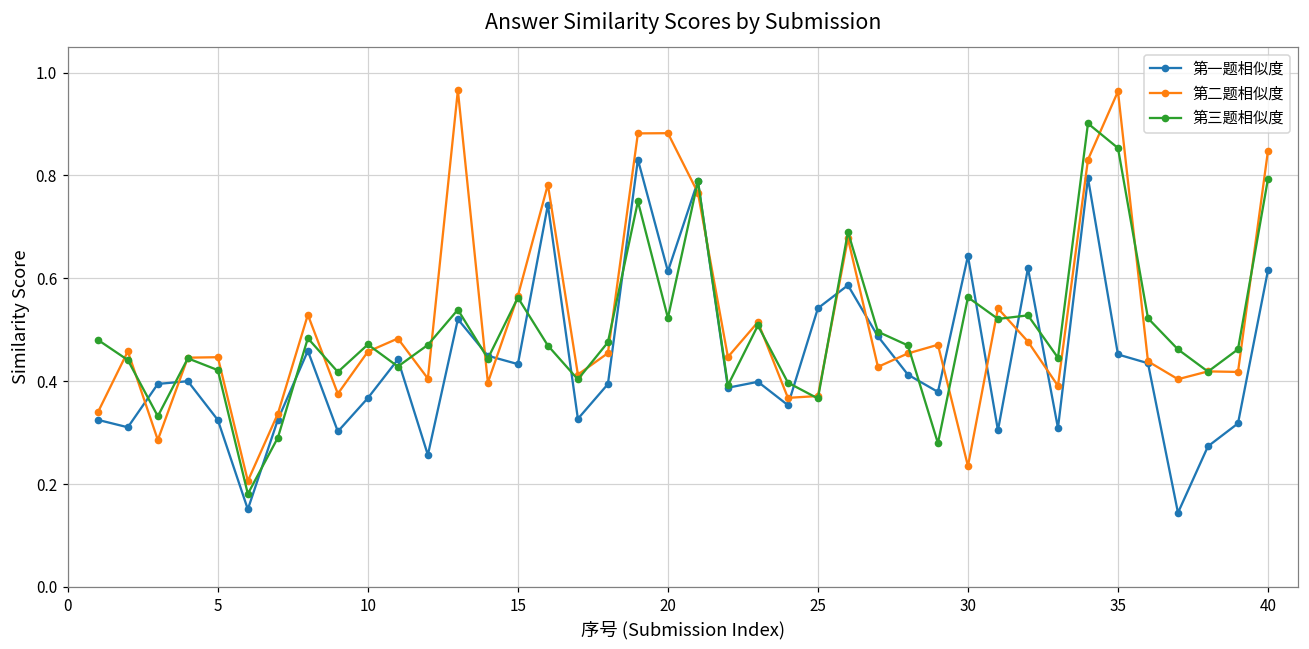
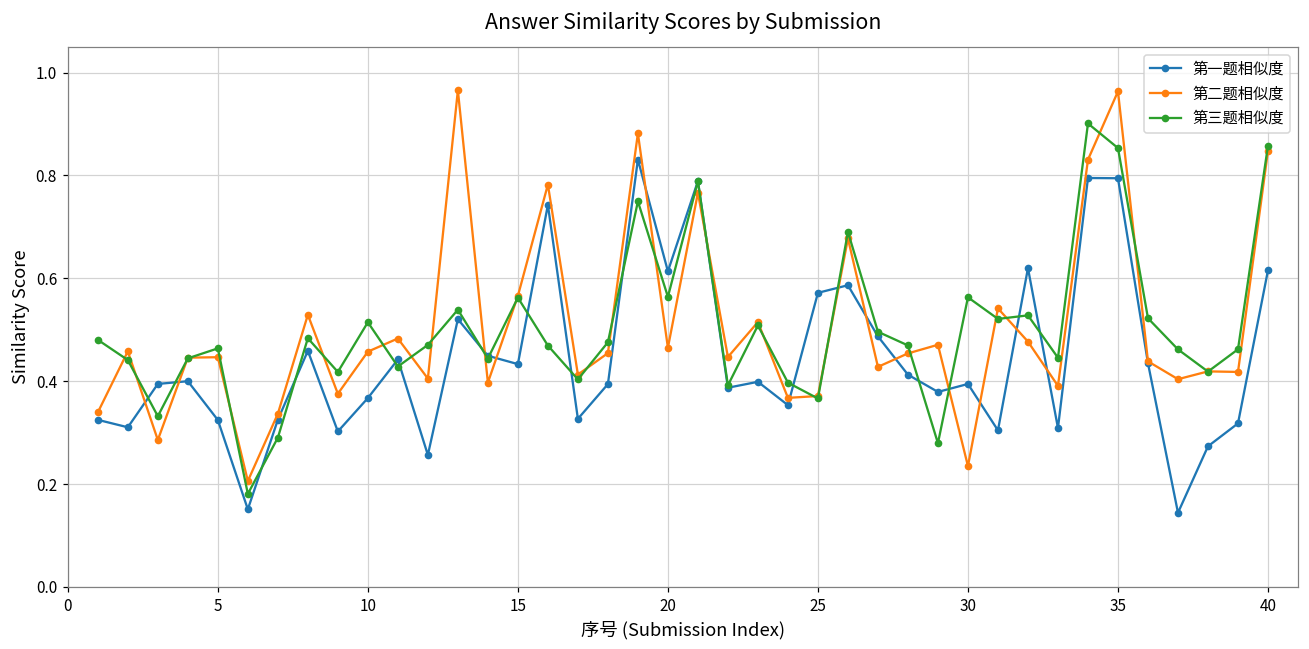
第三题相似度, 5: 0.42 -> 0.46
第三题相似度, 10: 0.47 -> 0.51
第二题相似度, 20: 0.88 -> 0.47
第三题相似度, 20: 0.52 -> 0.56
第一题相似度, 25: 0.54 -> 0.57
第一题相似度, 30: 0.64 -> 0.39
第一题相似度, 35: 0.45 -> 0.79
第三题相似度, 40: 0.79 -> 0.86
